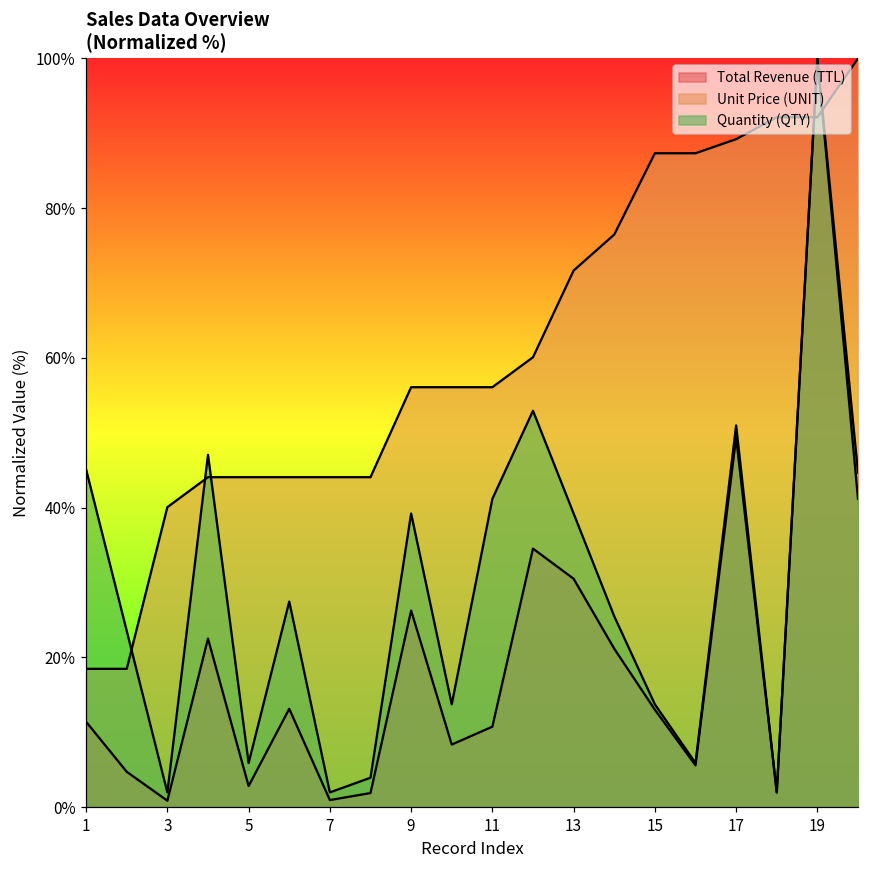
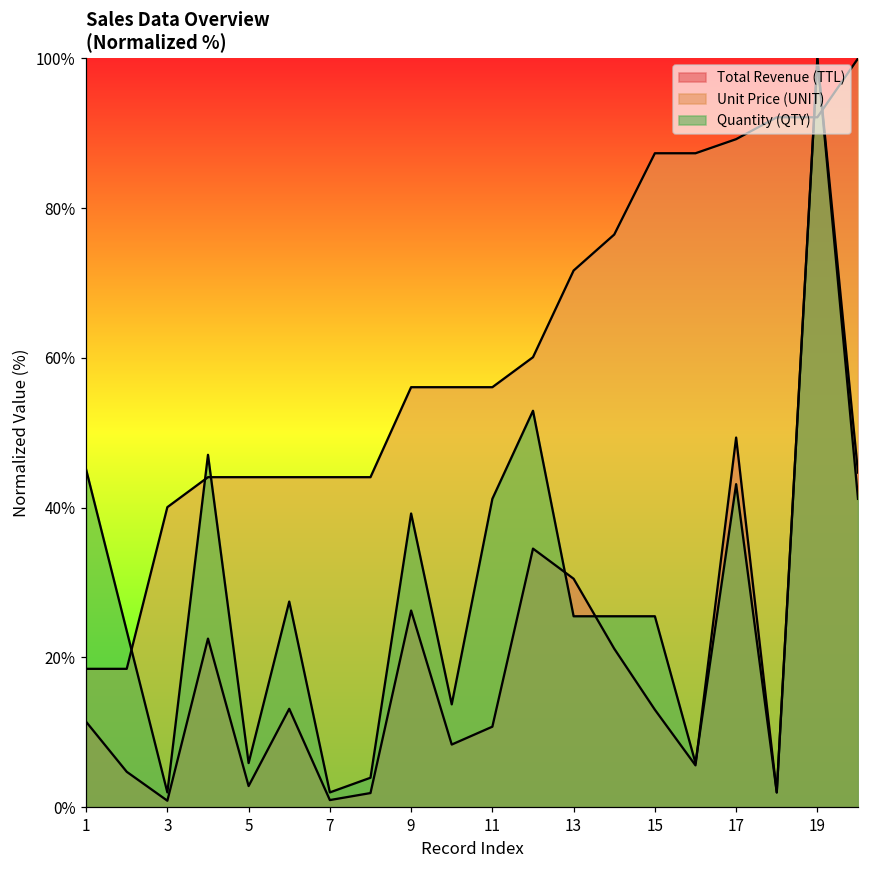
Quantity (QTY), 13: 39% -> 25%
Quantity (QTY), 15: 14% -> 25%
Quantity (QTY), 17: 51% -> 43%
